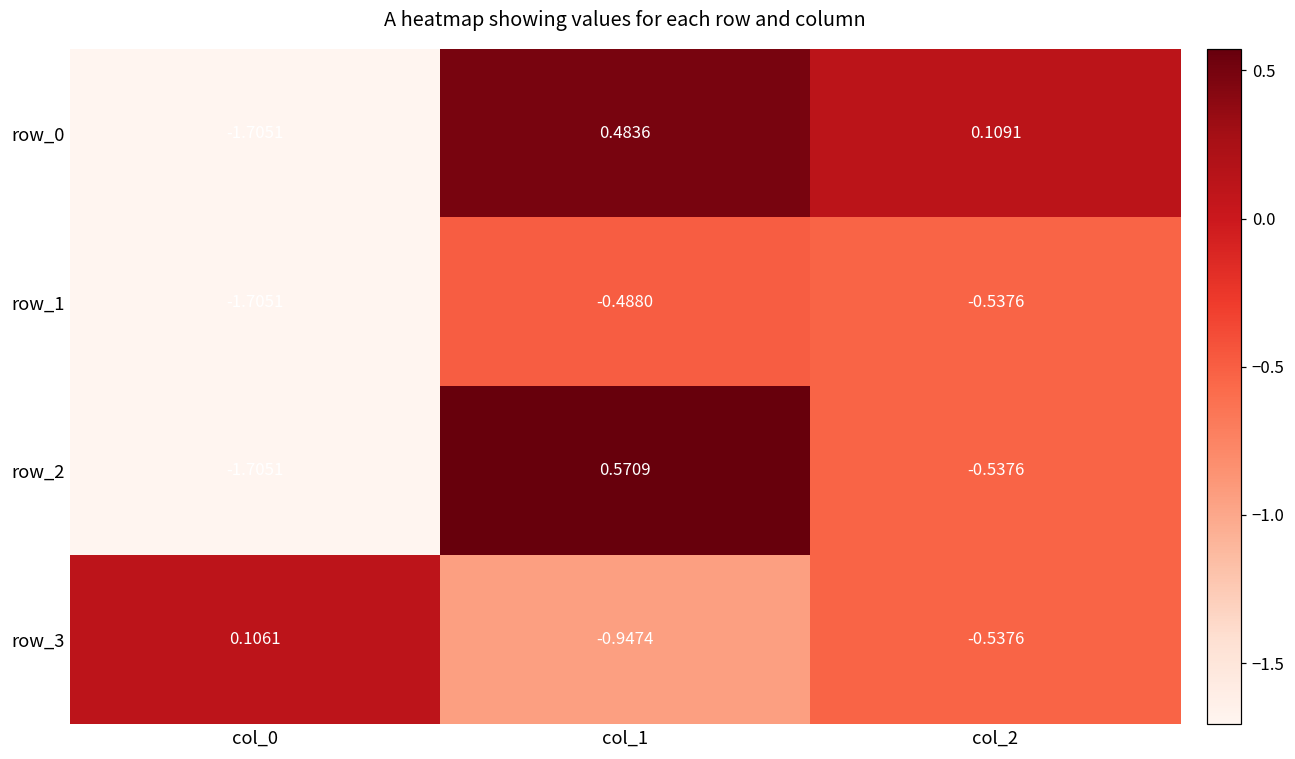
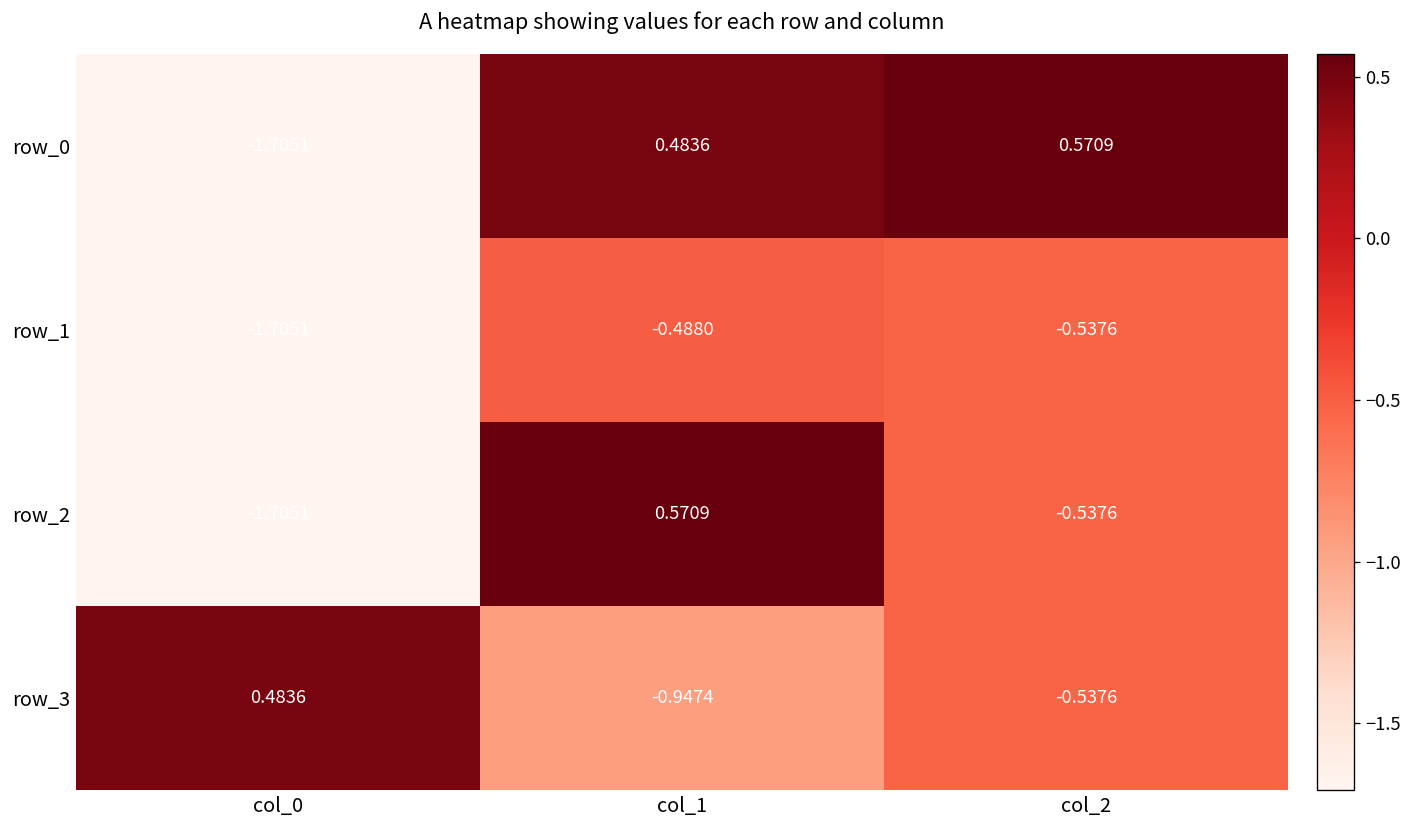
row_0, col_2: 0.1091 -> 0.5709
row_3, col_0: 0.1061 -> 0.4836
